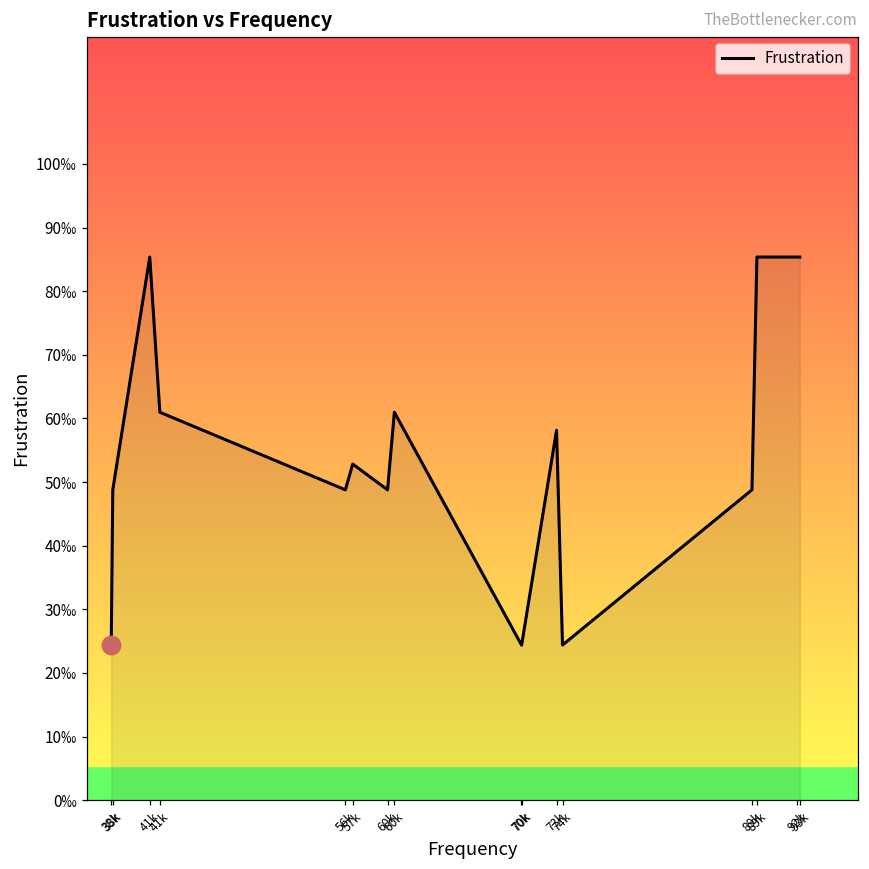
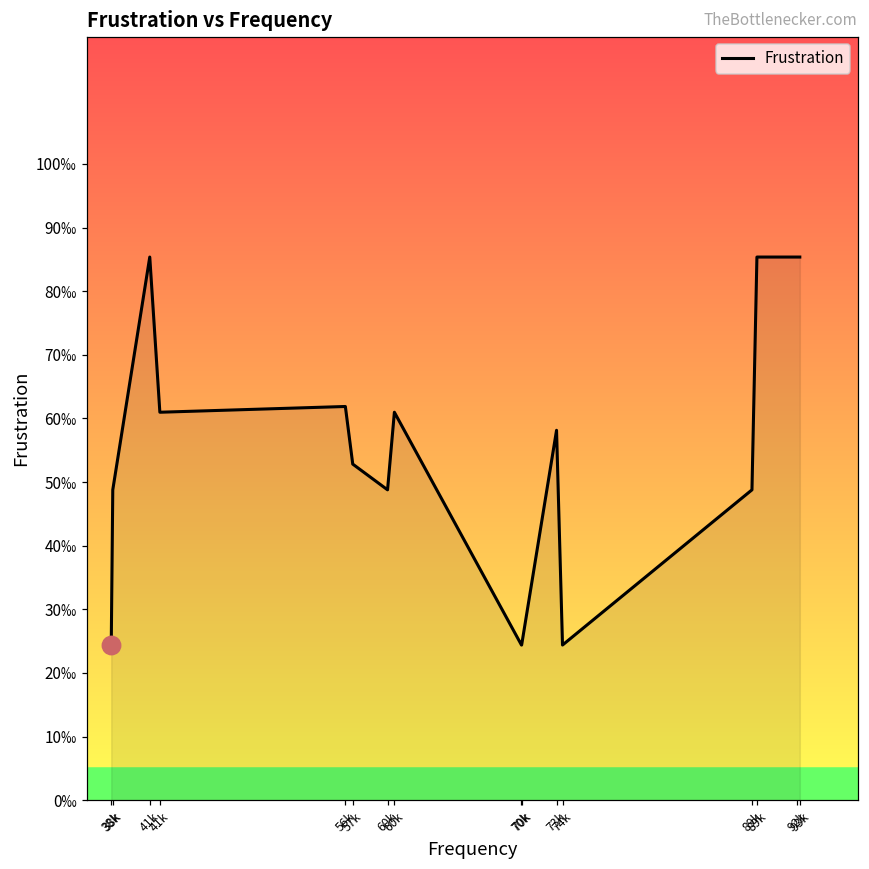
Frustration, 56k: 49‰ -> 62‰
